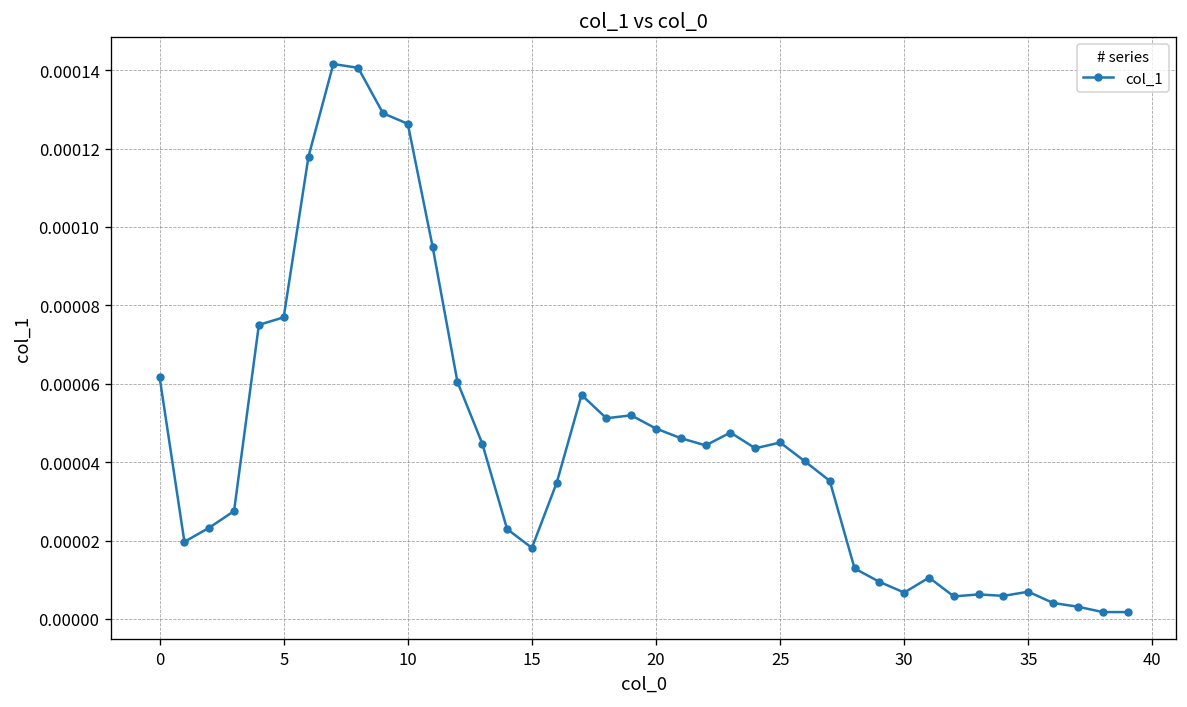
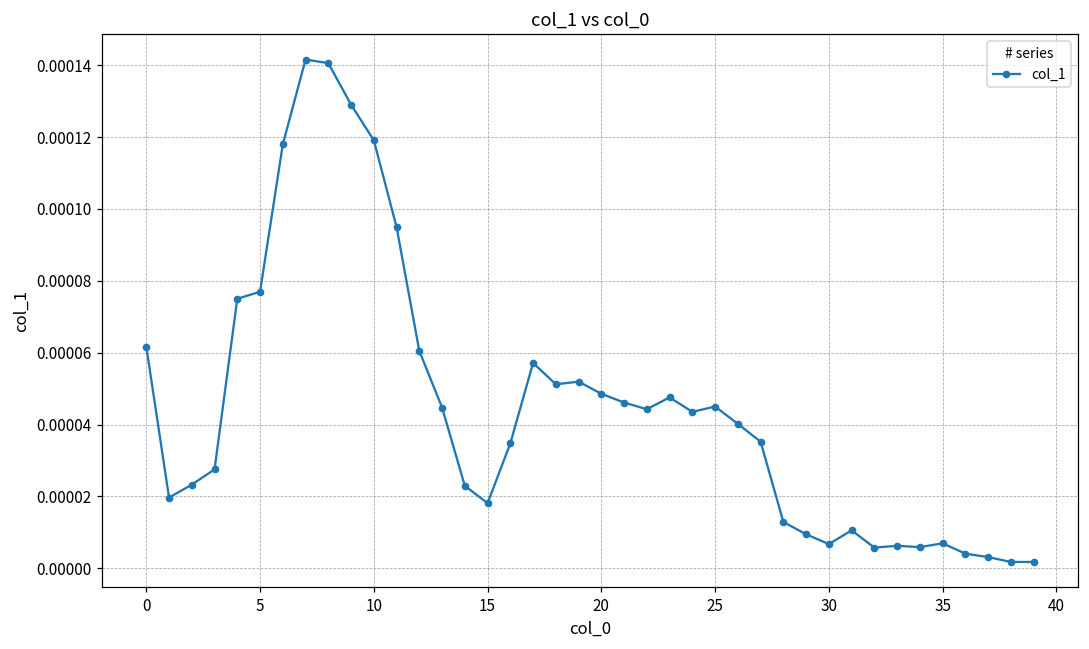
10: 0.000126 -> 0.000119
